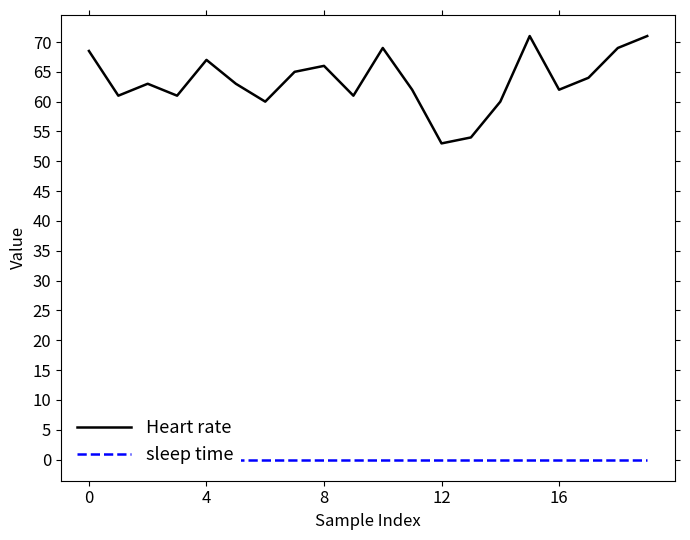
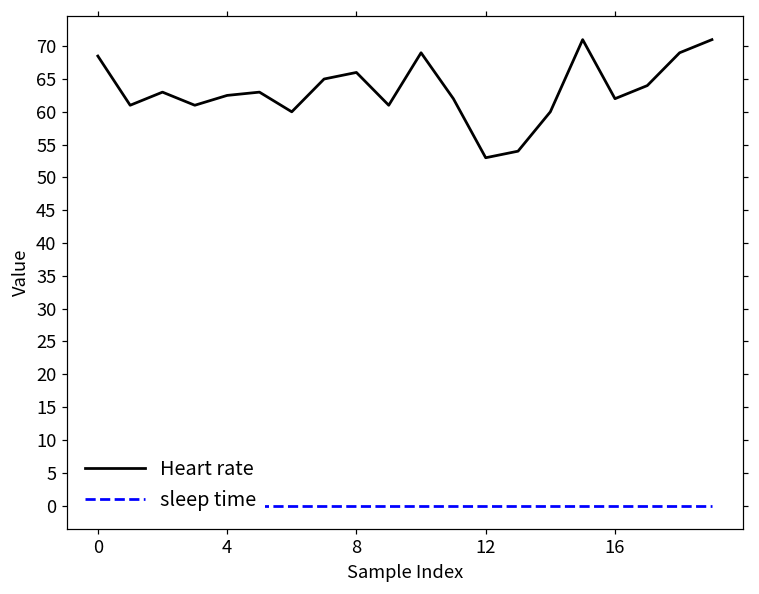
Heart rate, 4: 67 -> 63
